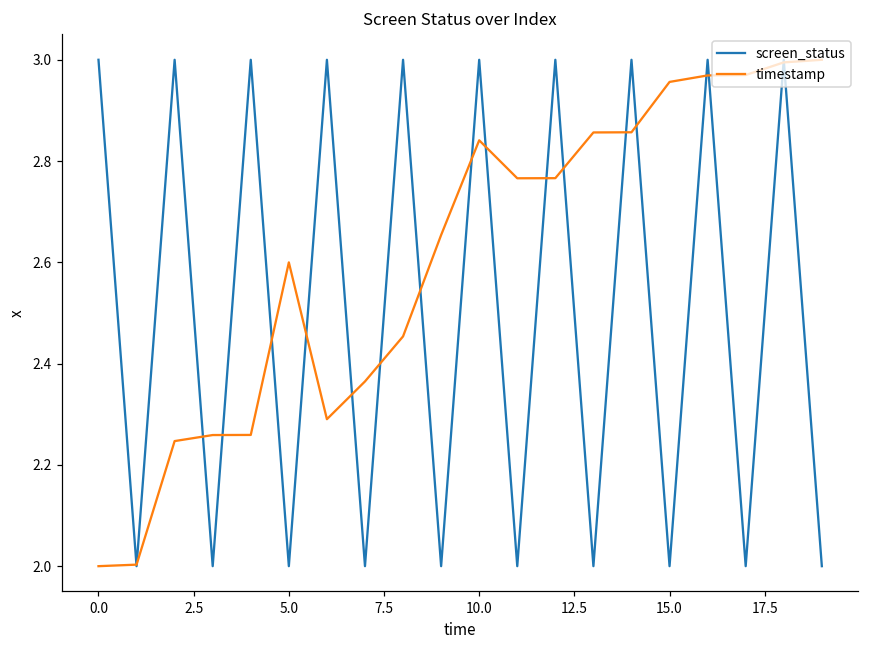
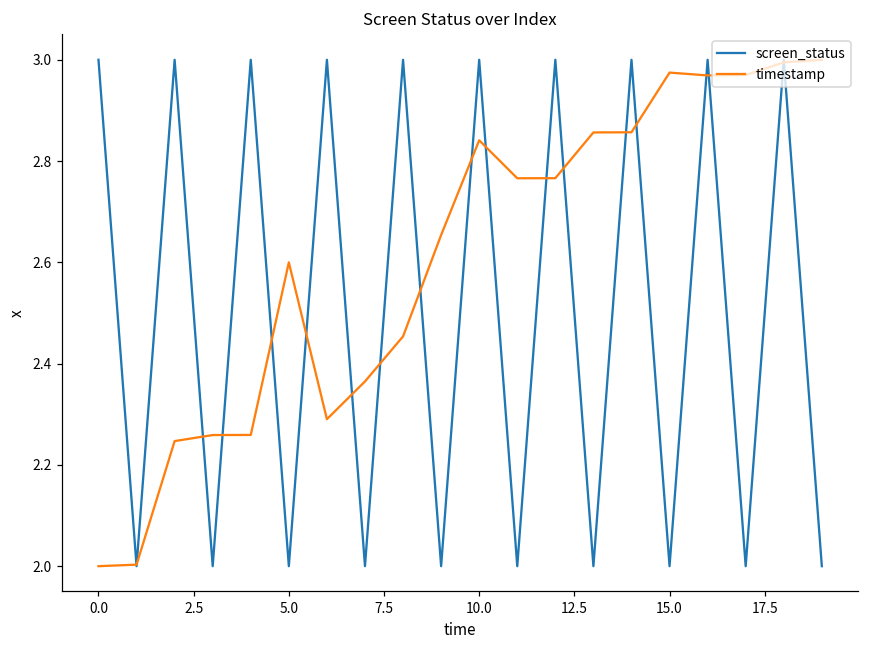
timestamp, 15.0: 2.96 -> 2.97
